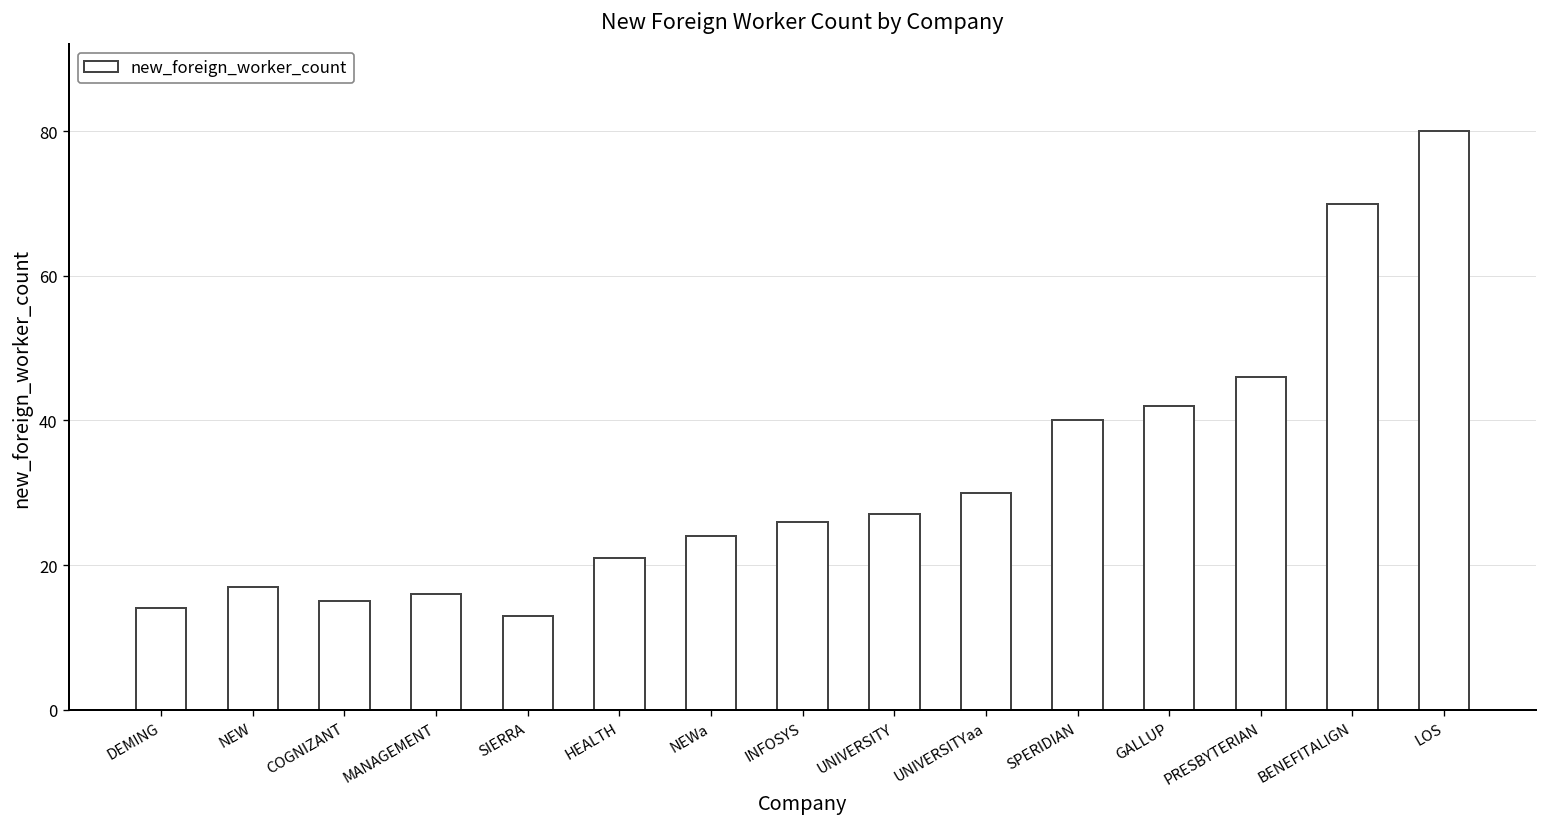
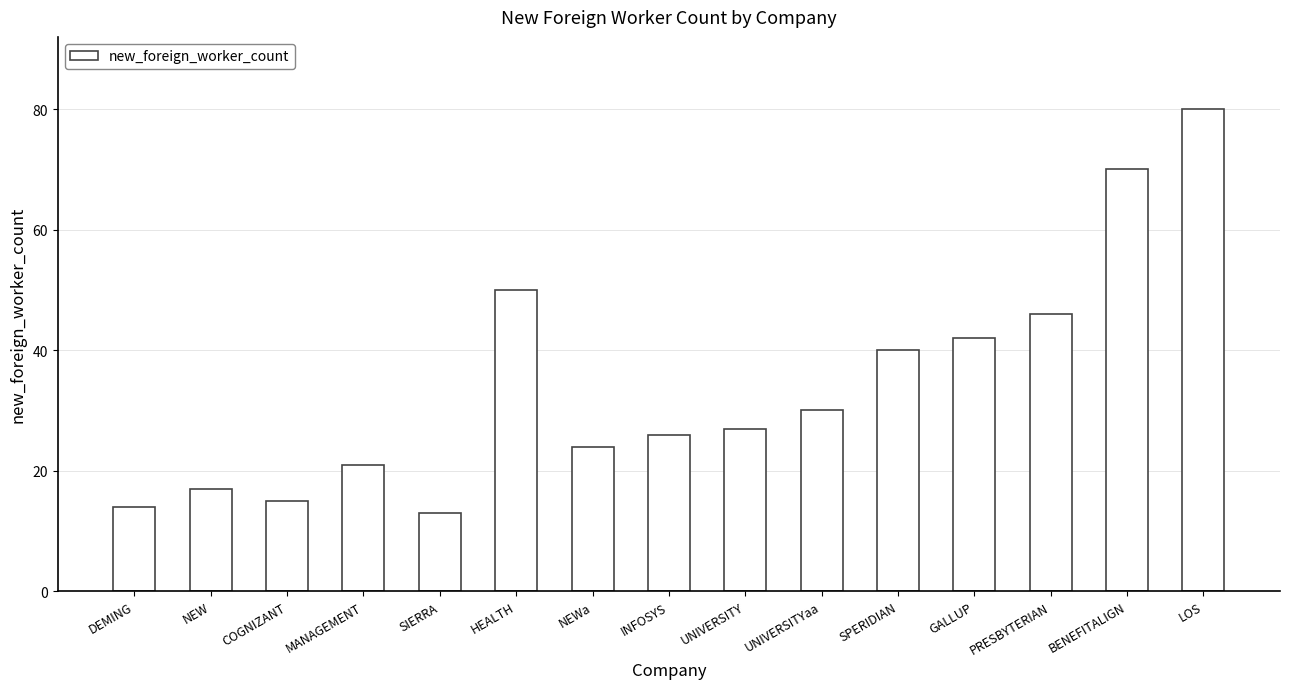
MANAGEMENT: 16 -> 21
HEALTH: 21 -> 50
